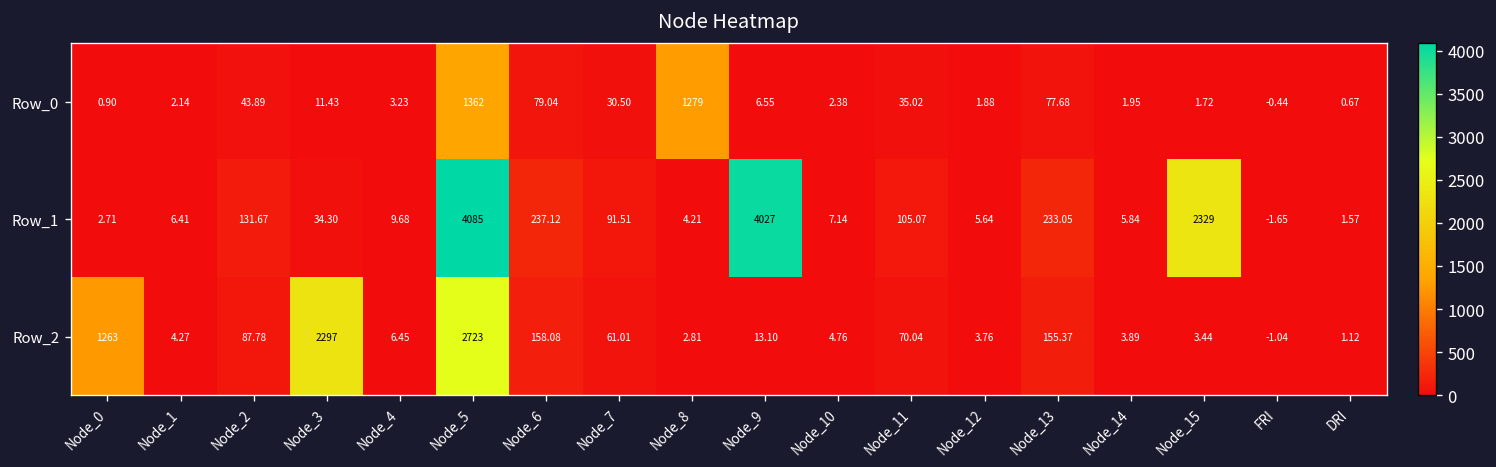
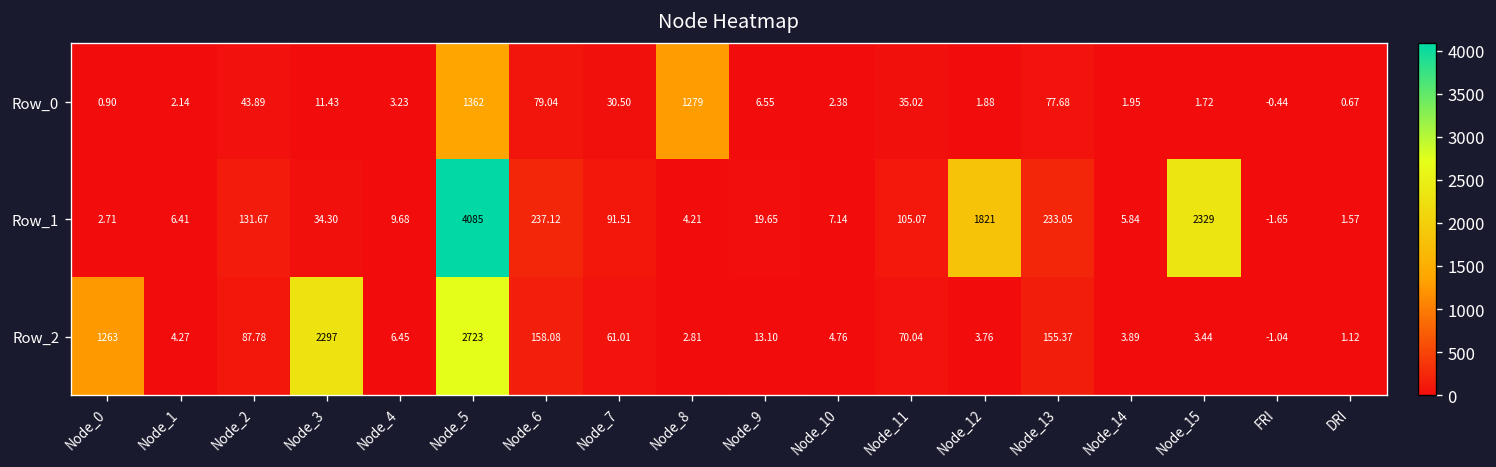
Row_1, Node_9: 4027 -> 19.65
Row_1, Node_12: 5.64 -> 1821
